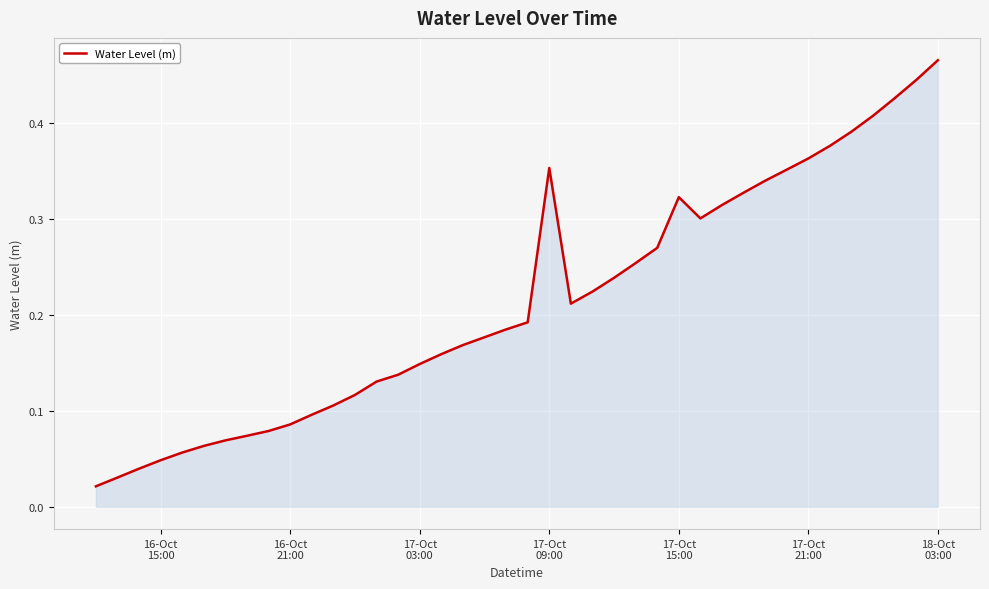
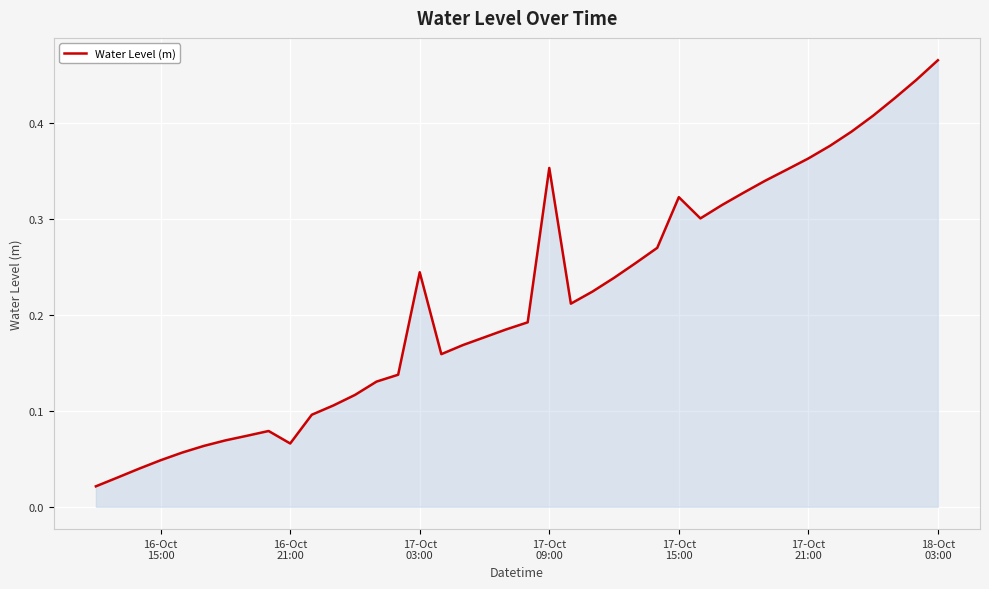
16-Oct 21:00: 0.09 -> 0.07
17-Oct 03:00: 0.15 -> 0.24
